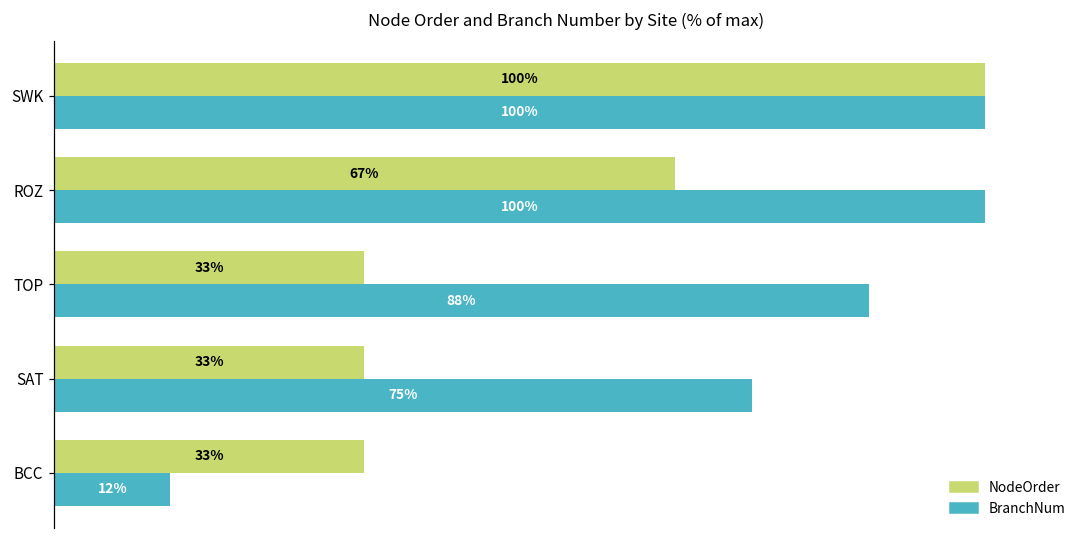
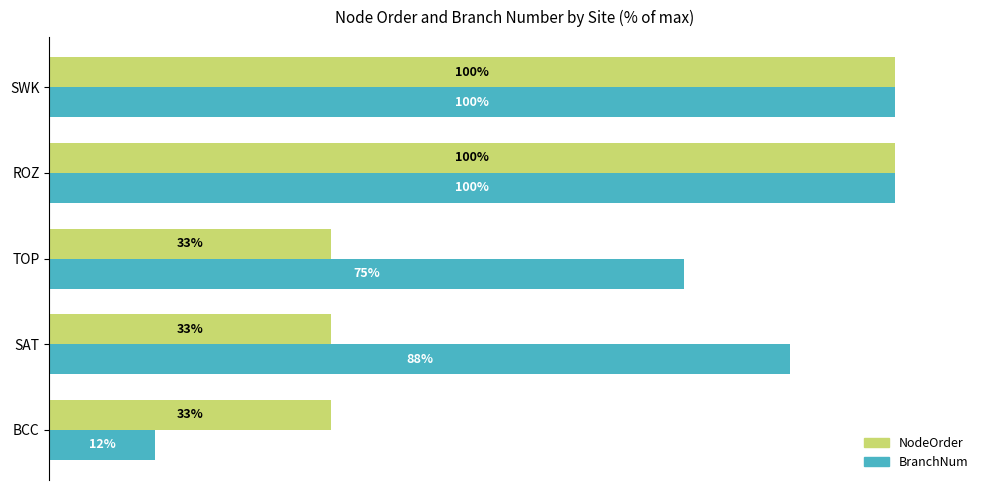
NodeOrder, ROZ: 67% -> 100%
BranchNum, TOP: 88% -> 75%
BranchNum, SAT: 75% -> 88%
